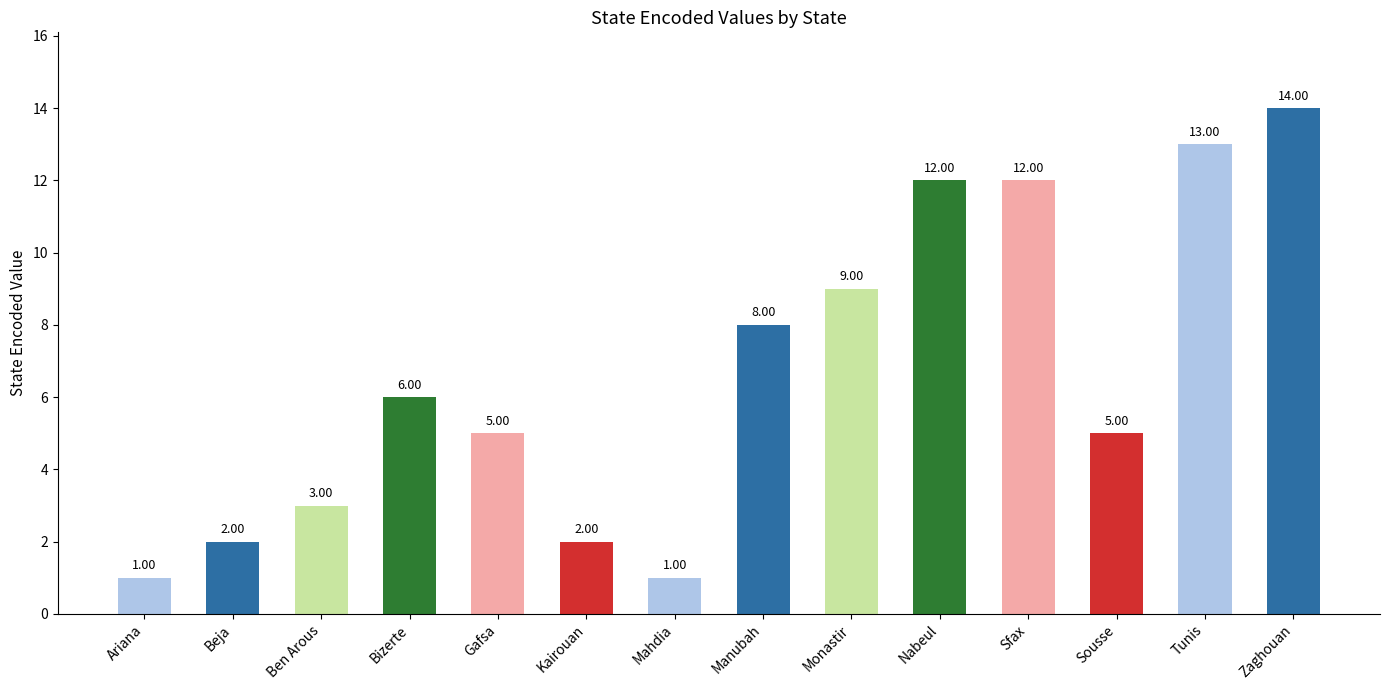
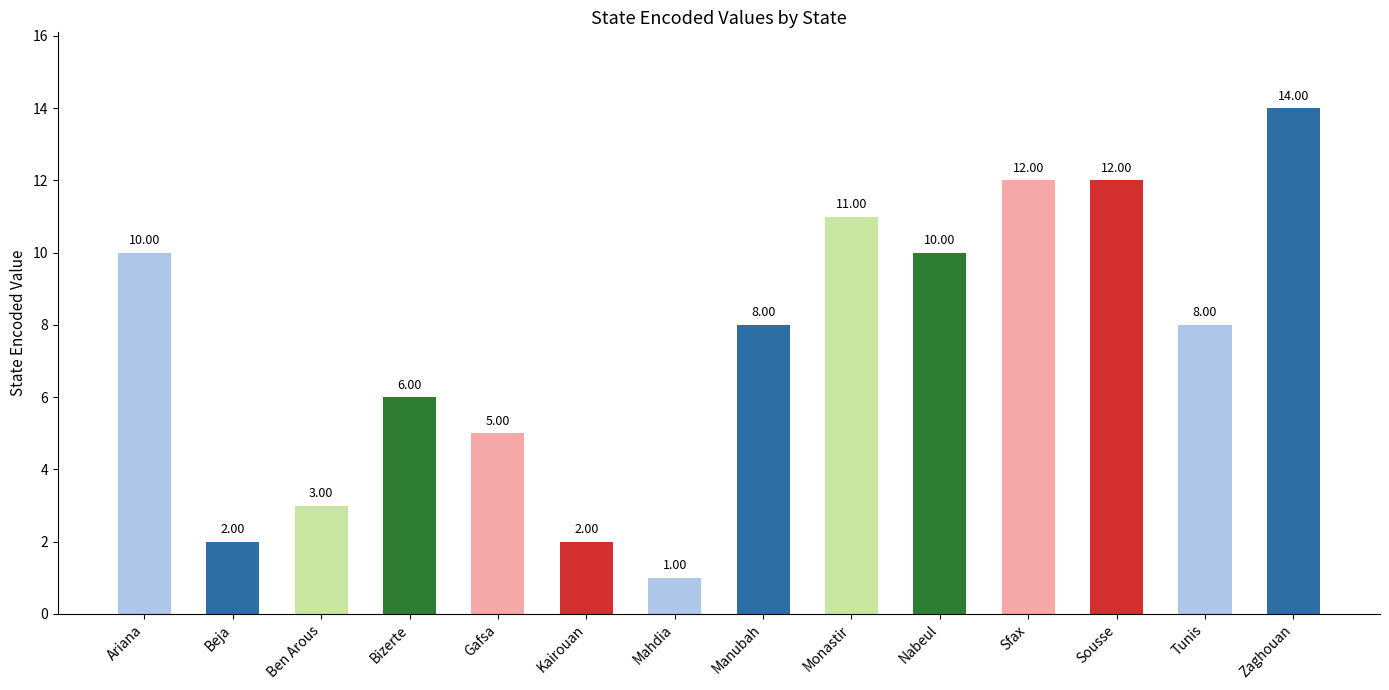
Ariana: 1.00 -> 10.00
Monastir: 9.00 -> 11.00
Nabeul: 12.00 -> 10.00
Sousse: 5.00 -> 12.00
Tunis: 13.00 -> 8.00
